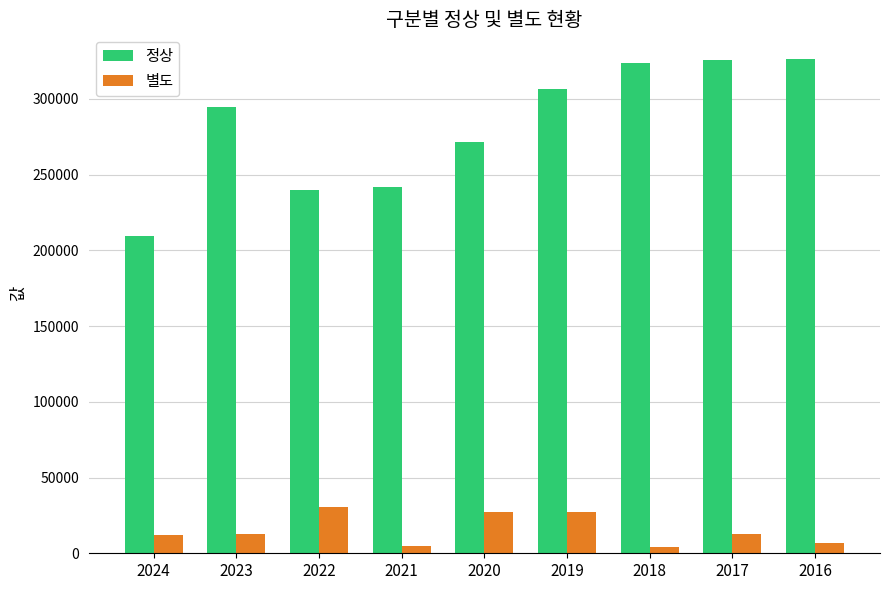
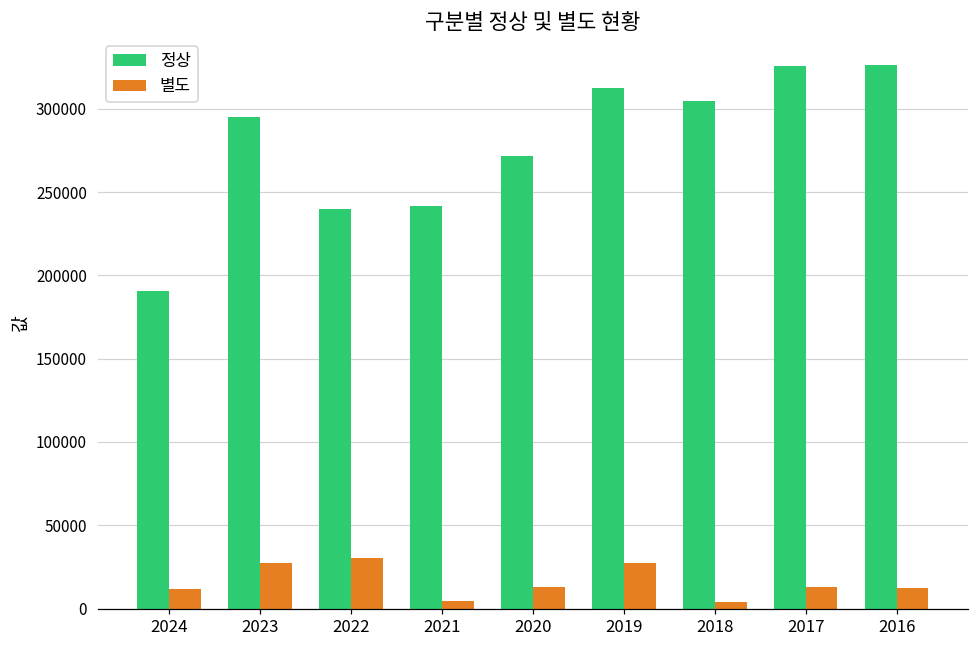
정상, 2024: 209000 -> 191000
별도, 2023: 13000 -> 27000
별도, 2020: 27000 -> 13000
정상, 2019: 307000 -> 313000
정상, 2018: 324000 -> 305000
별도, 2016: 7000 -> 12000
